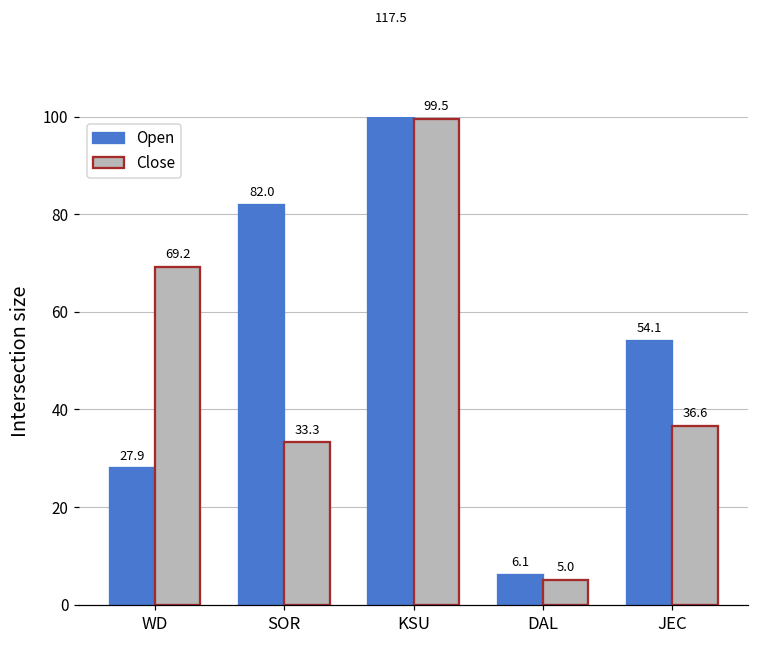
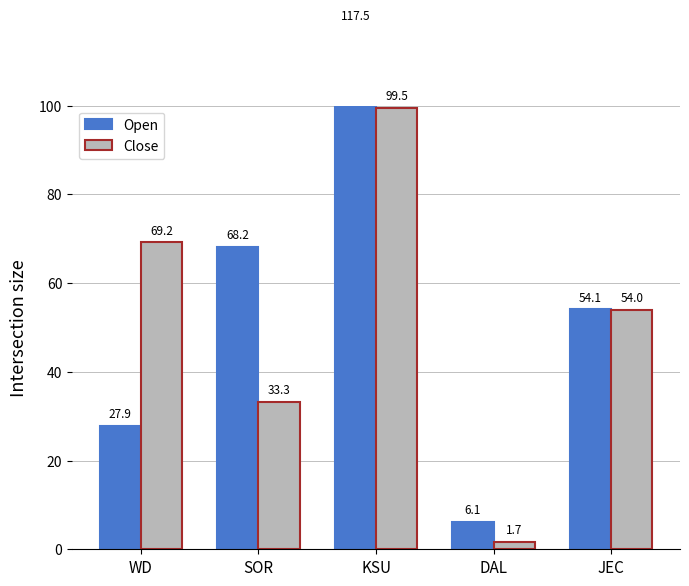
Open, SOR: 82.0 -> 68.2
Close, DAL: 5.0 -> 1.7
Close, JEC: 36.6 -> 54.0
